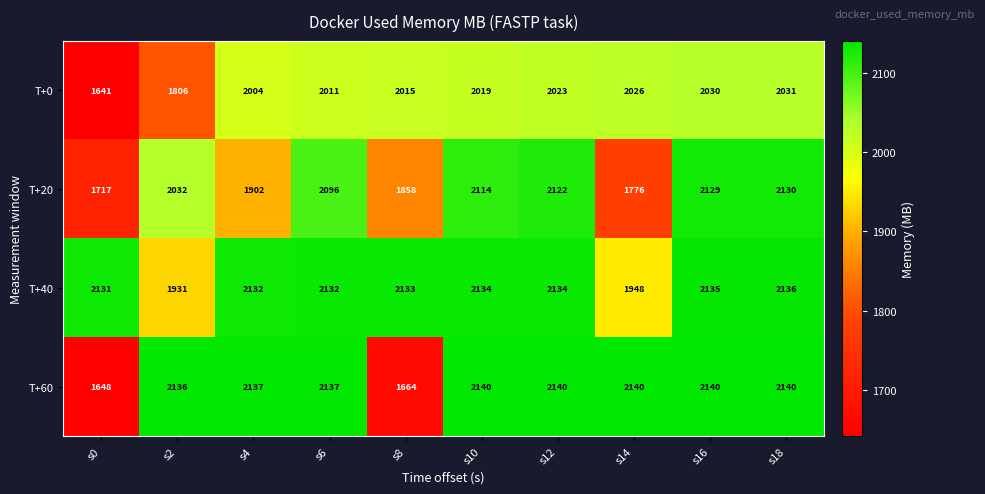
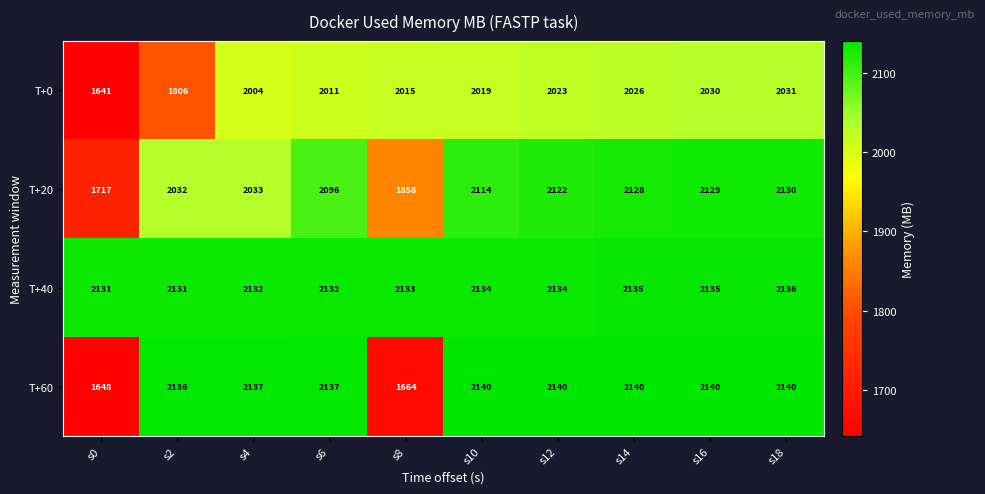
T+20, s4: 1902 -> 2033
T+20, s14: 1776 -> 2128
T+40, s2: 1931 -> 2131
T+40, s14: 1948 -> 2135
